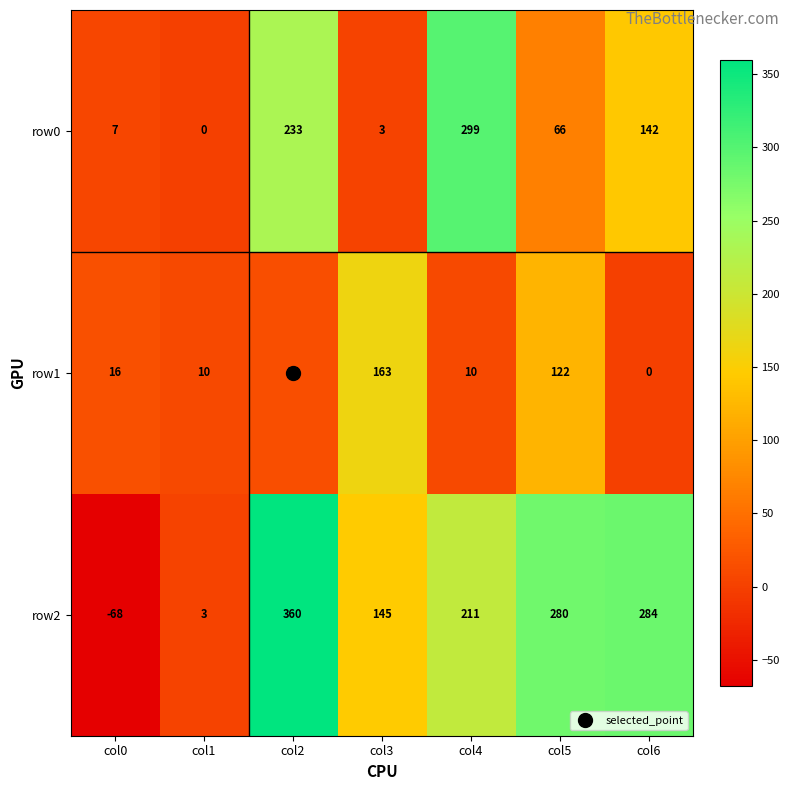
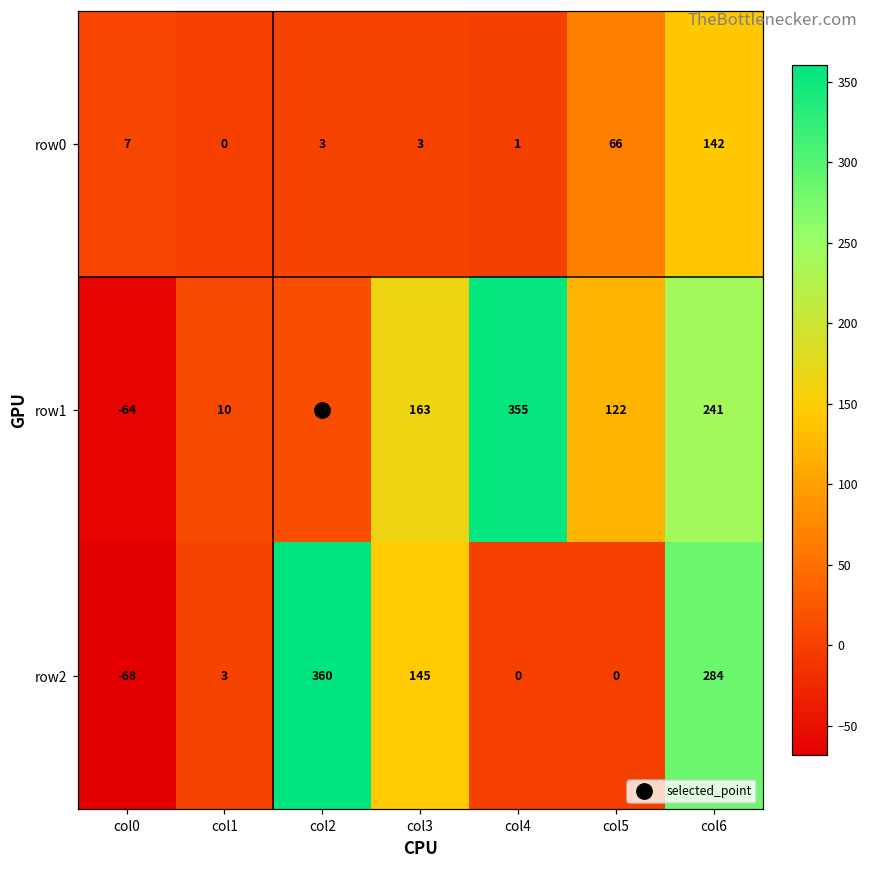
row0, col2: 233 -> 3
row0, col4: 299 -> 1
row1, col0: 16 -> -64
row1, col4: 10 -> 355
row1, col6: 0 -> 241
row2, col4: 211 -> 0
row2, col5: 280 -> 0
